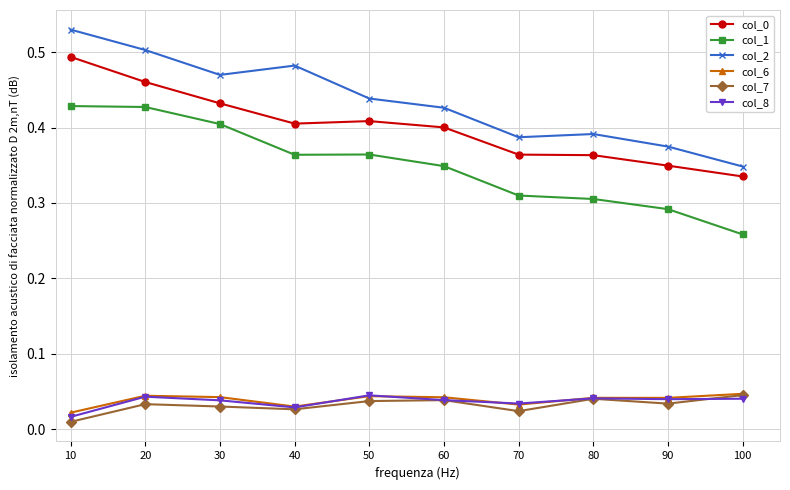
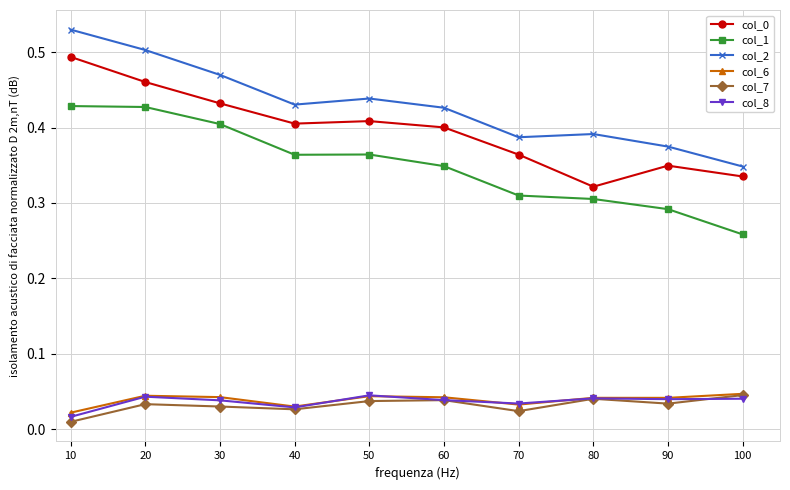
col_2, 40: 0.48 -> 0.43
col_0, 80: 0.36 -> 0.32
